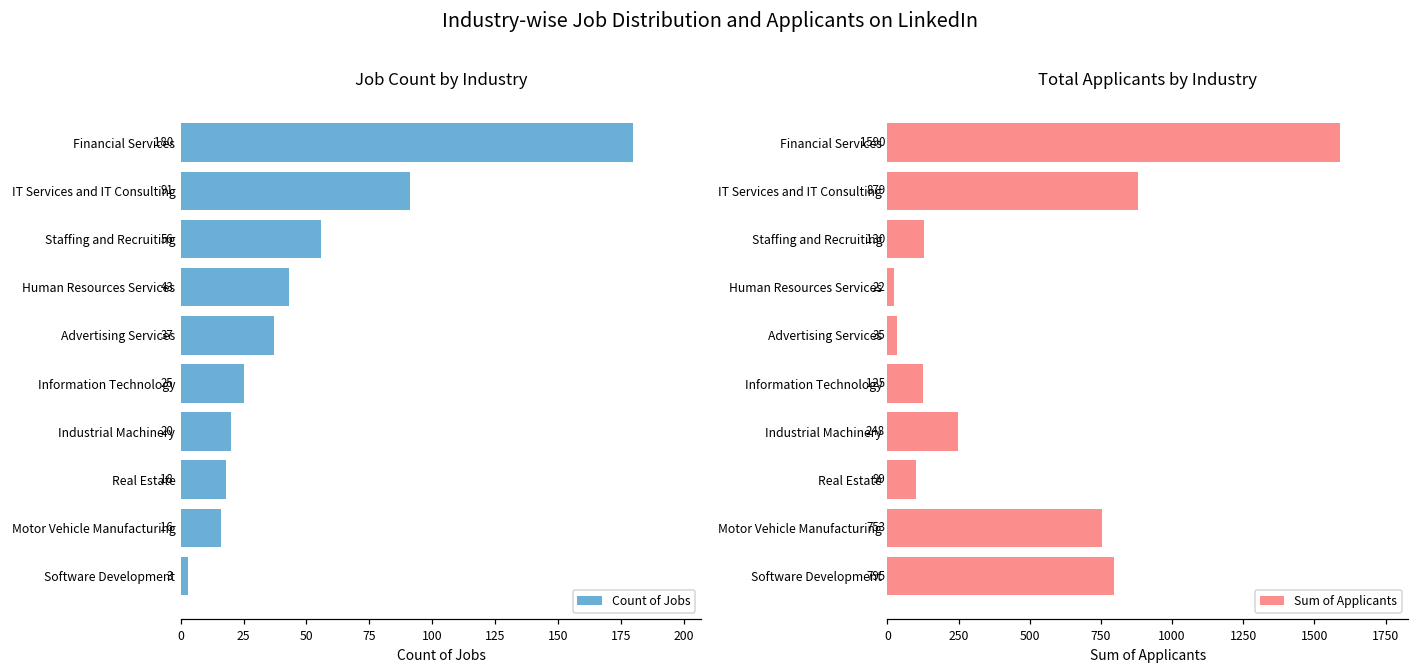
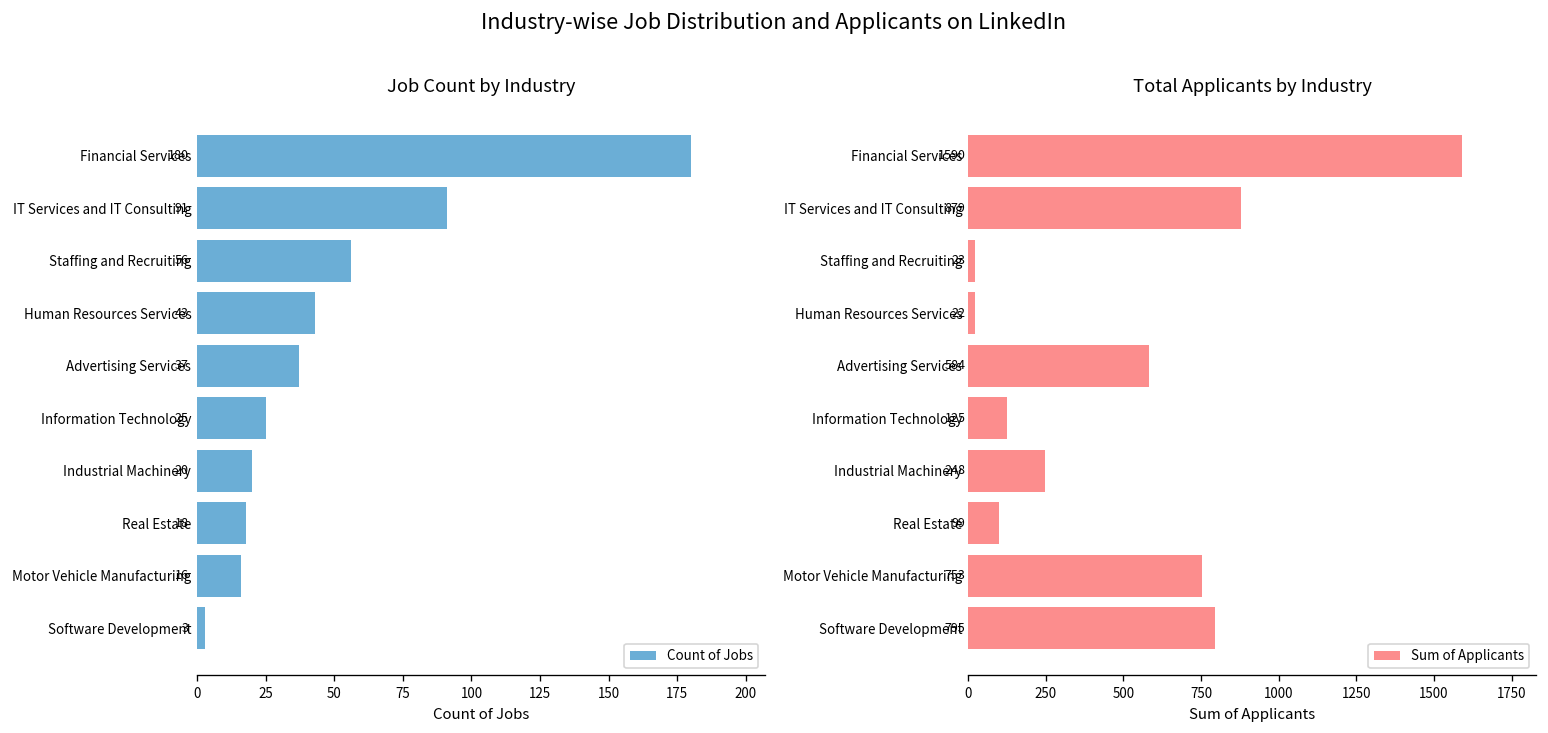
Total Applicants by Industry, Staffing and Recruiting: 130 -> 23
Total Applicants by Industry, Advertising Services: 35 -> 584
